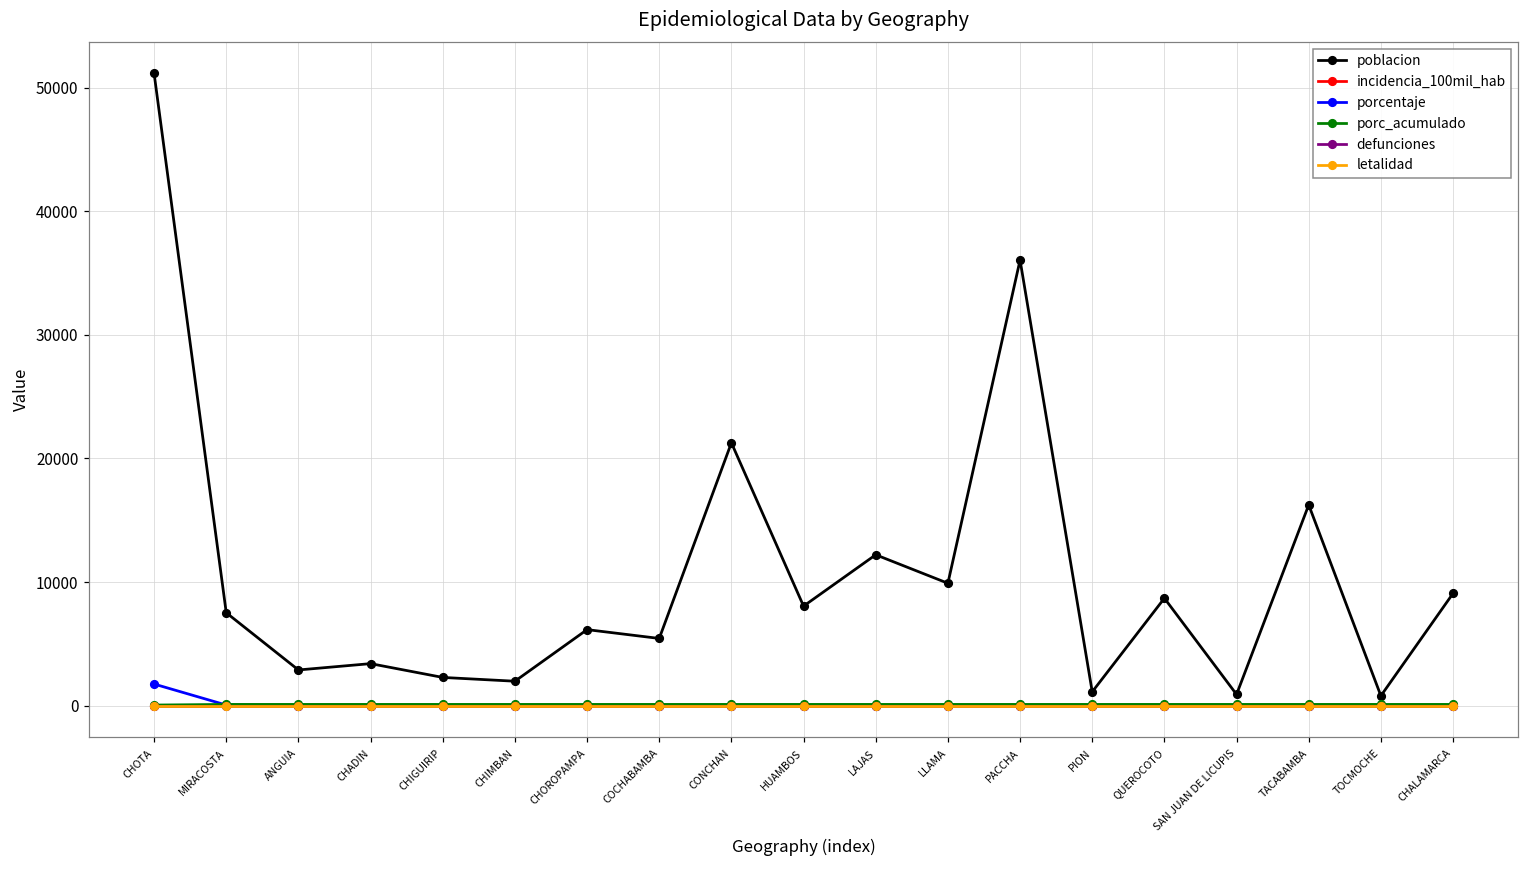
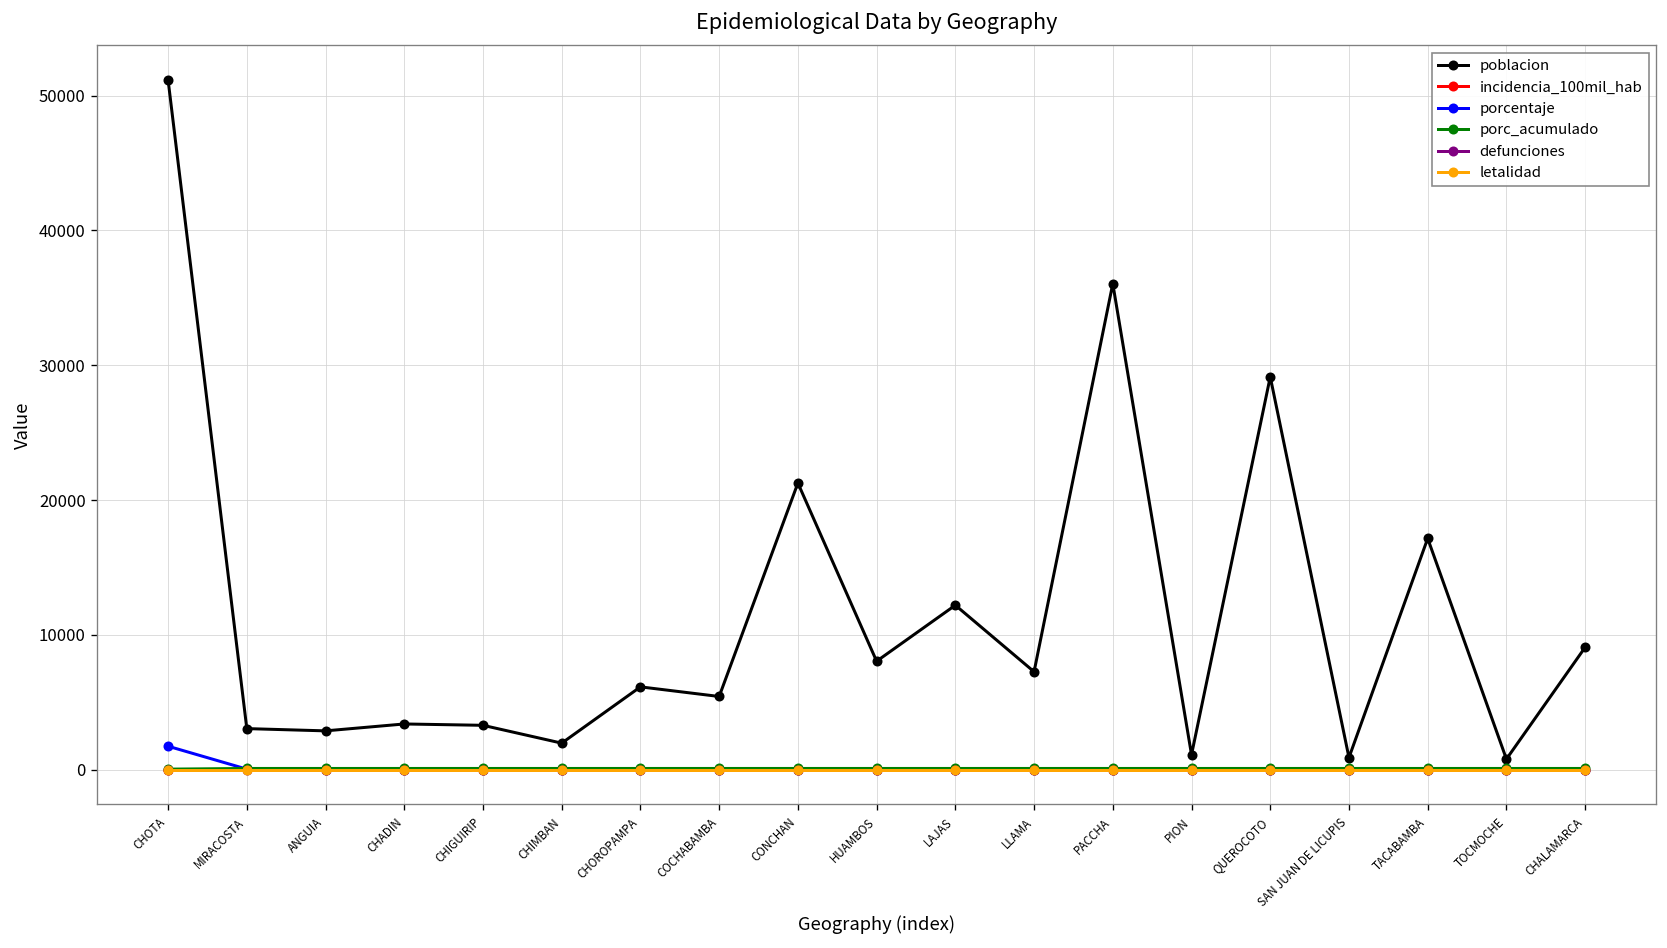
poblacion, MIRACOSTA: 7500 -> 3100
poblacion, CHIGUIRIP: 2300 -> 3300
poblacion, LLAMA: 9900 -> 7300
poblacion, QUEROCOTO: 8700 -> 29100
poblacion, TACABAMBA: 16200 -> 17200
